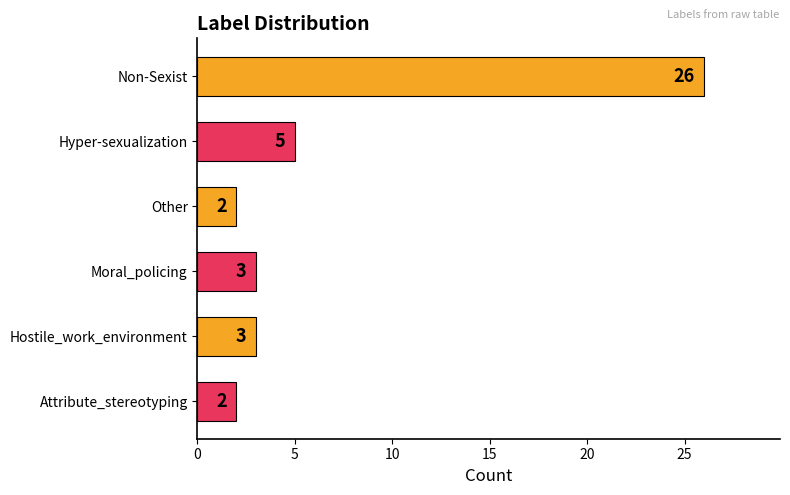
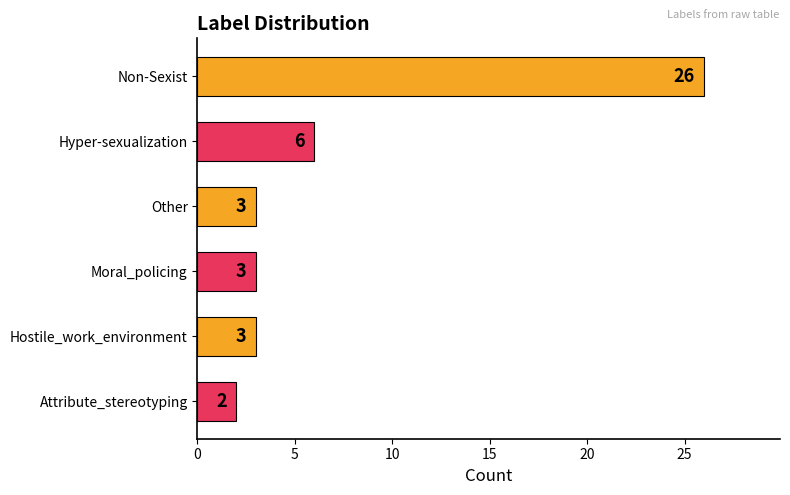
Hyper-sexualization: 5 -> 6
Other: 2 -> 3
